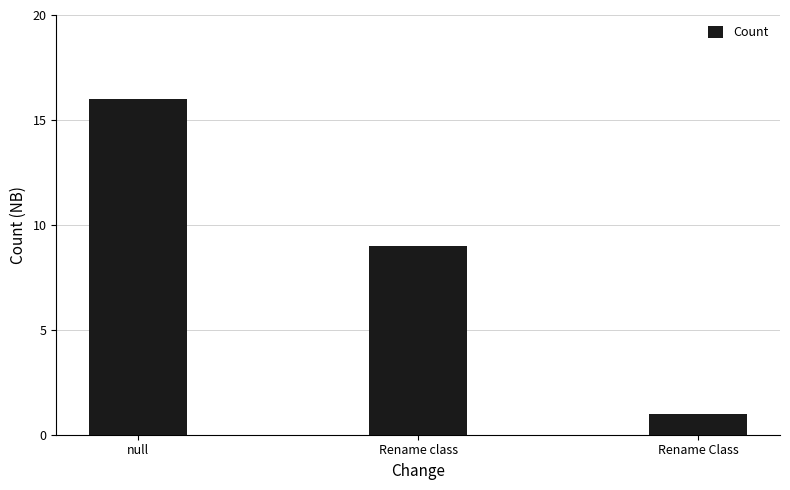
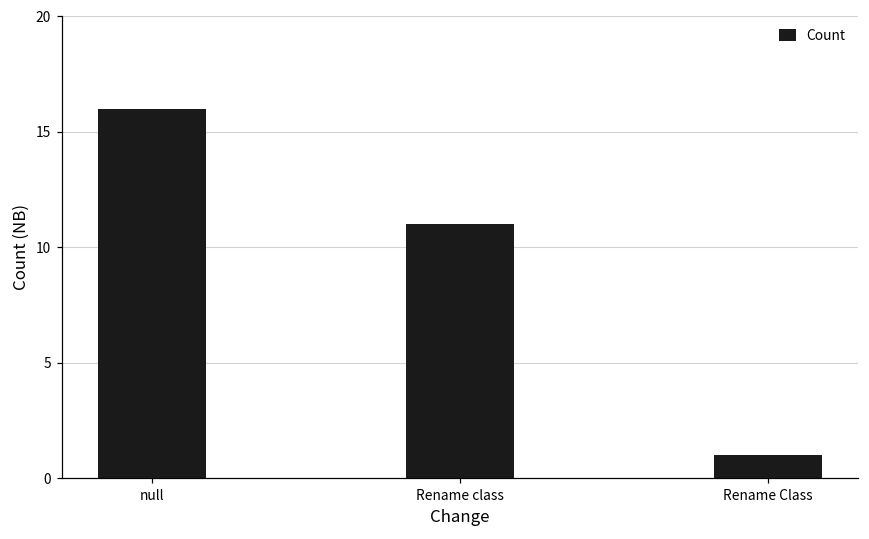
Rename class: 9 -> 11
